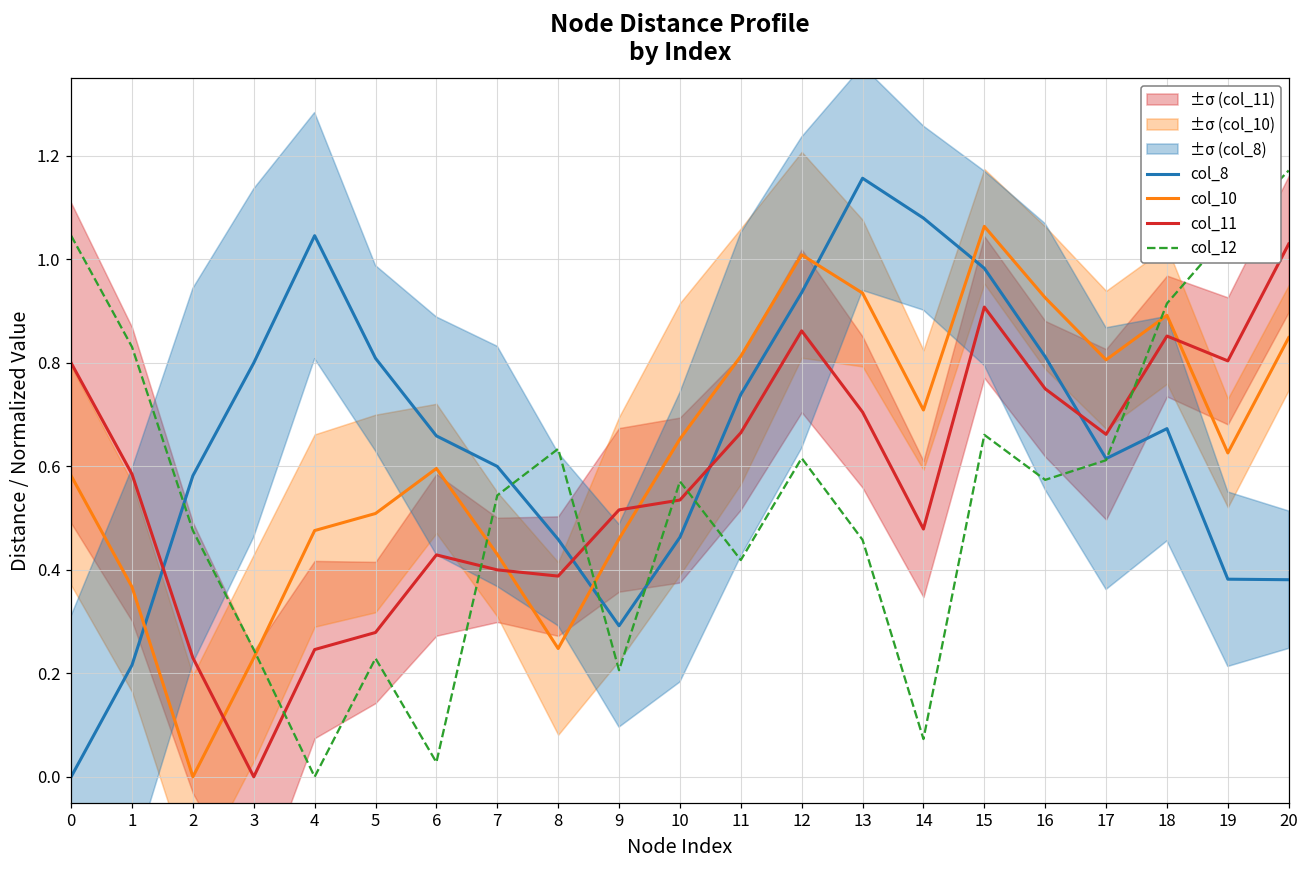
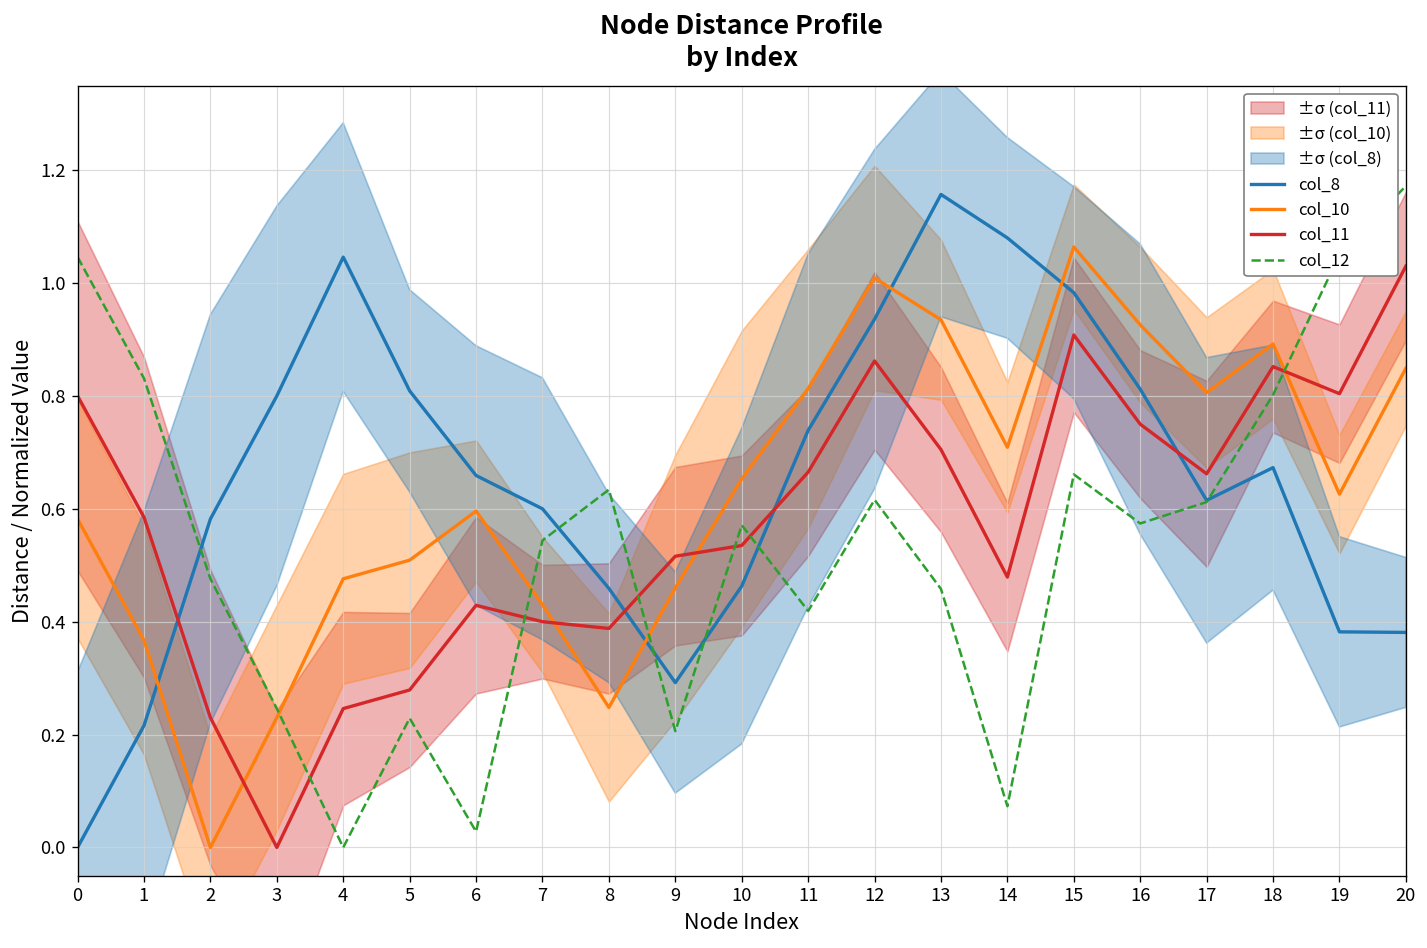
col_12, 18: 0.92 -> 0.80
